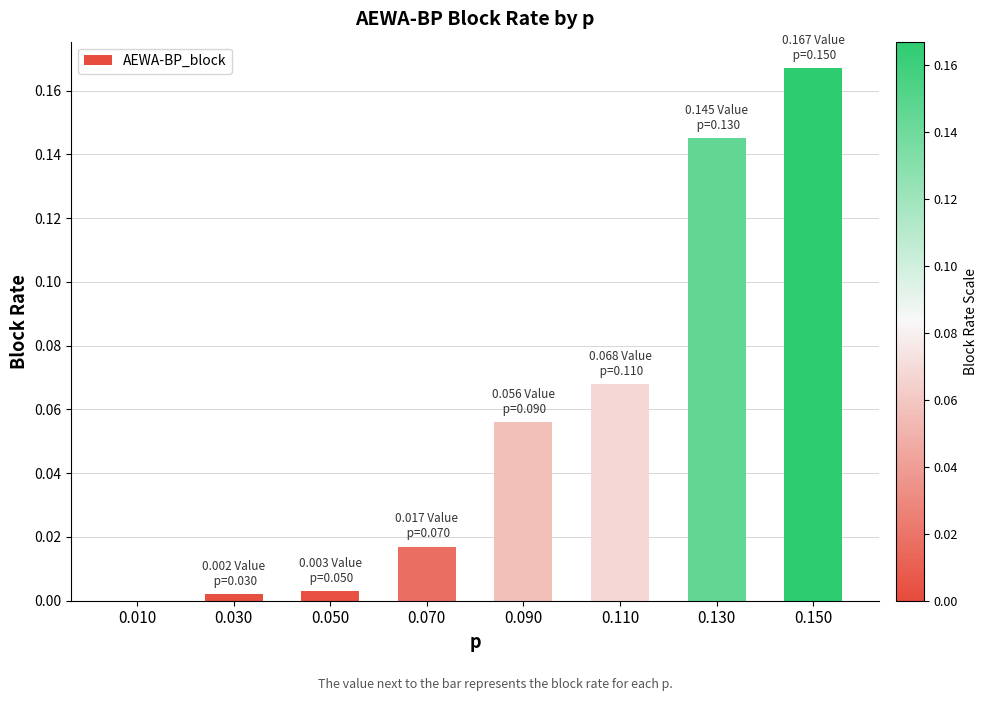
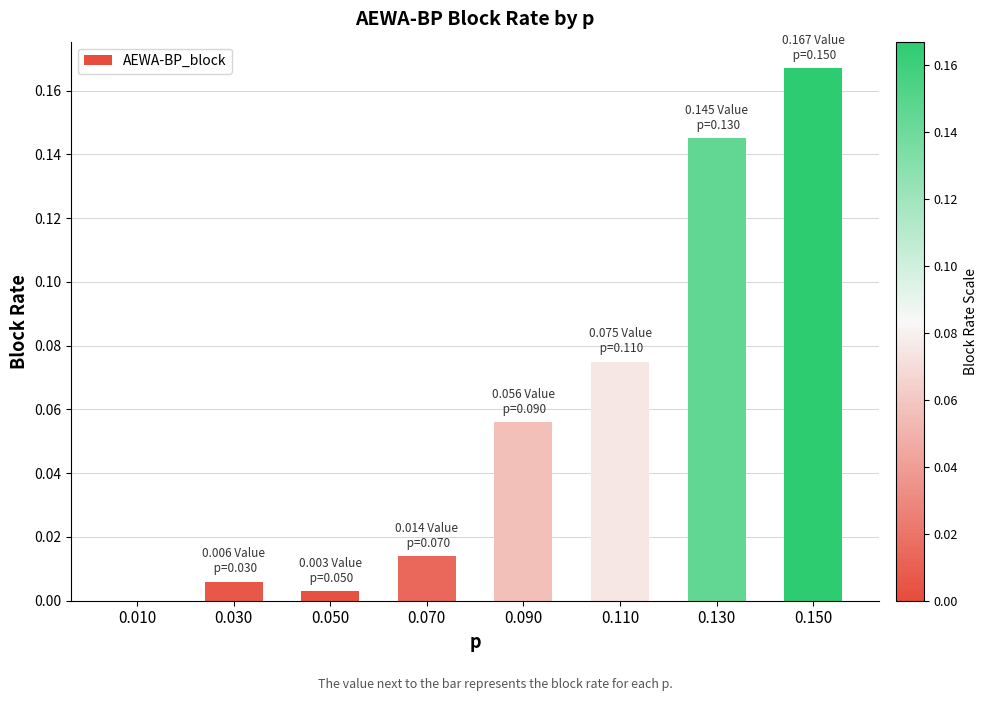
0.030: 0.002 -> 0.006
0.070: 0.017 -> 0.014
0.110: 0.068 -> 0.075
